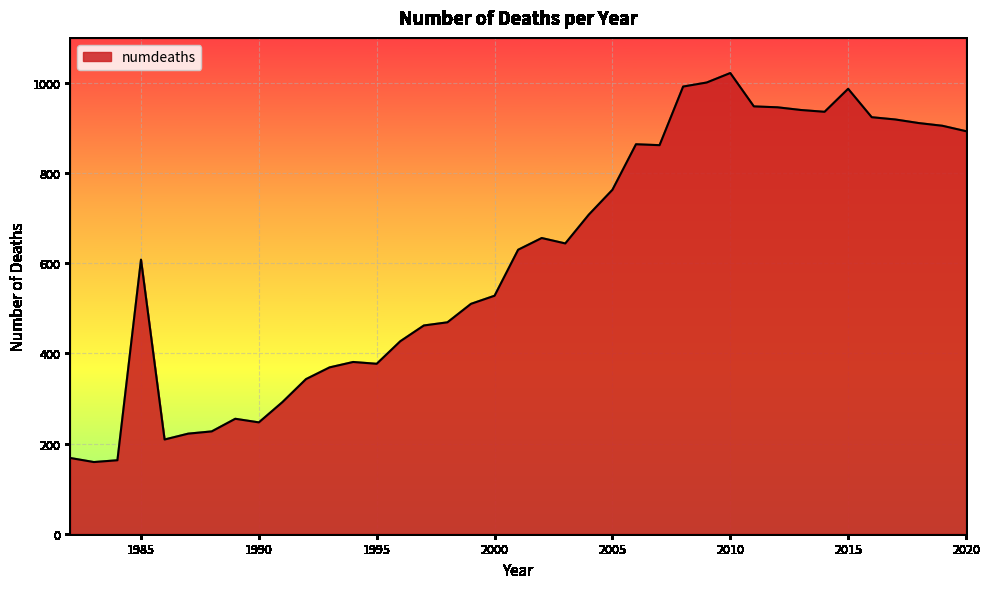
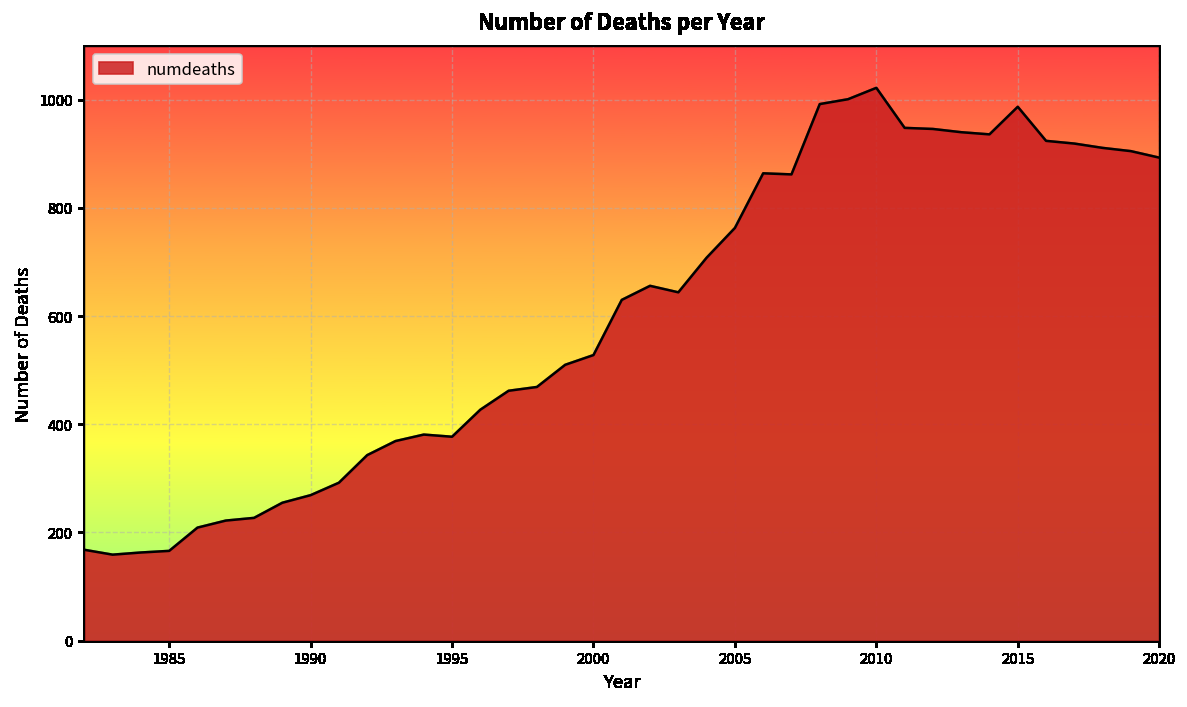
1985: 610 -> 170
1990: 250 -> 270
